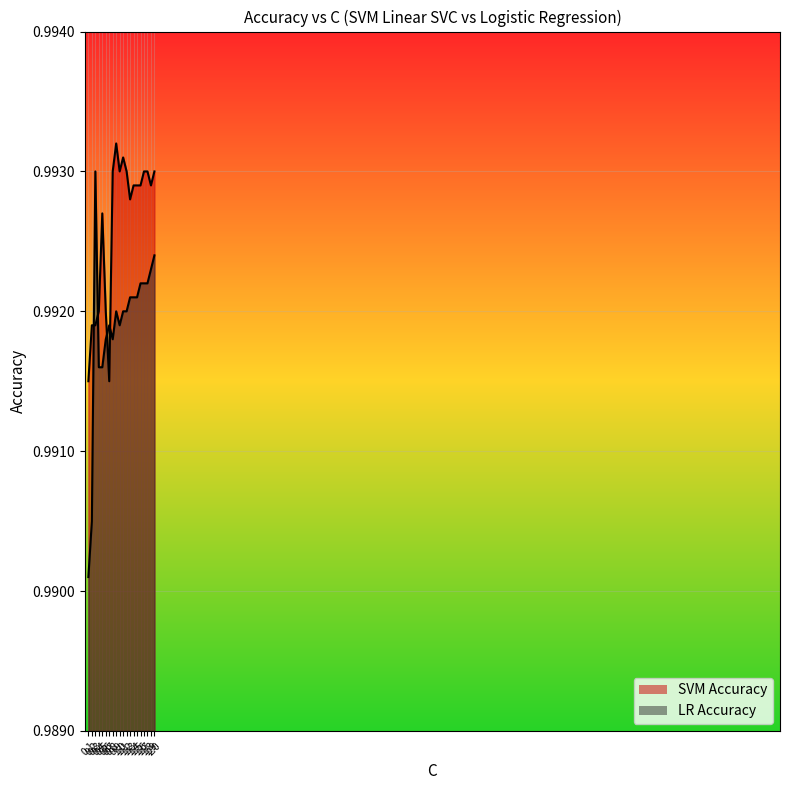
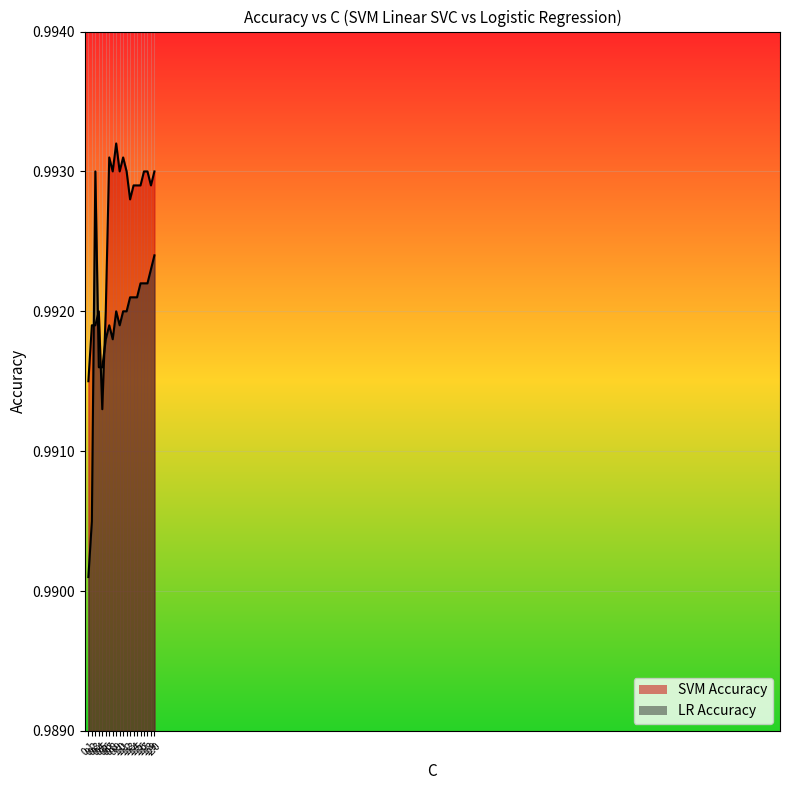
SVM Accuracy, 0.5: 0.9927 -> 0.9913
SVM Accuracy, 0.7: 0.9915 -> 0.9931
